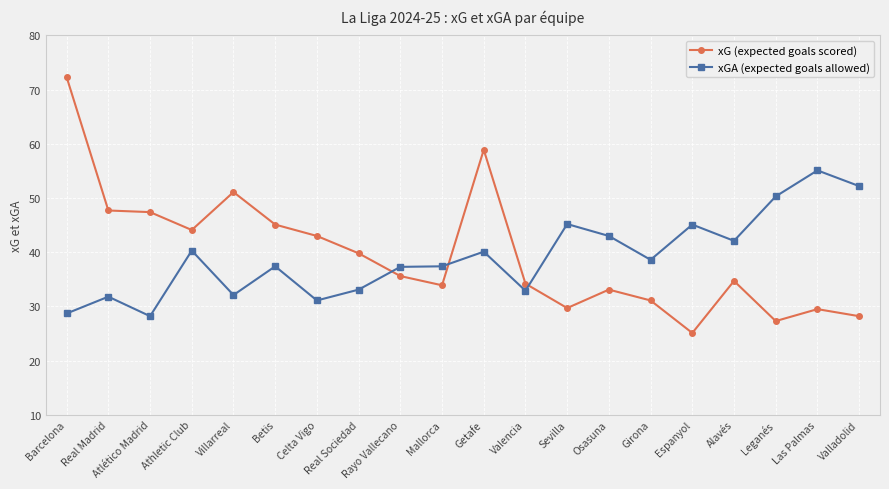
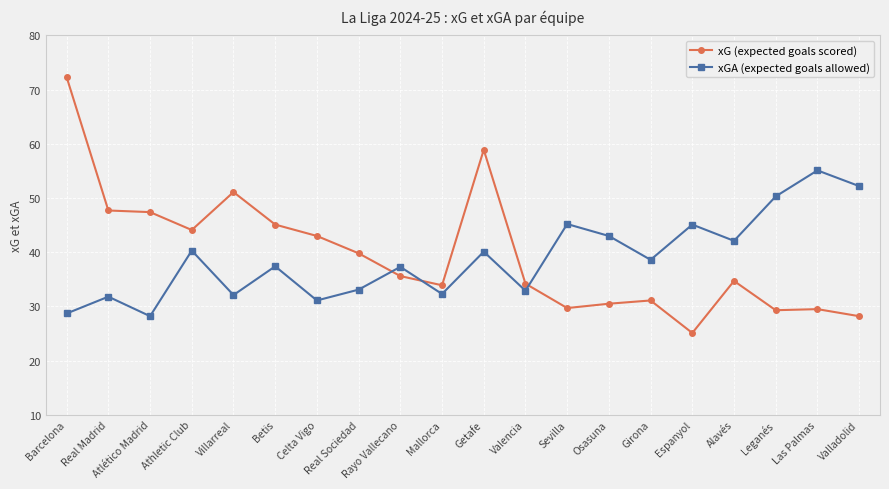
xGA (expected goals allowed), Mallorca: 37 -> 32
xG (expected goals scored), Osasuna: 33 -> 31
xG (expected goals scored), Leganés: 27 -> 29
